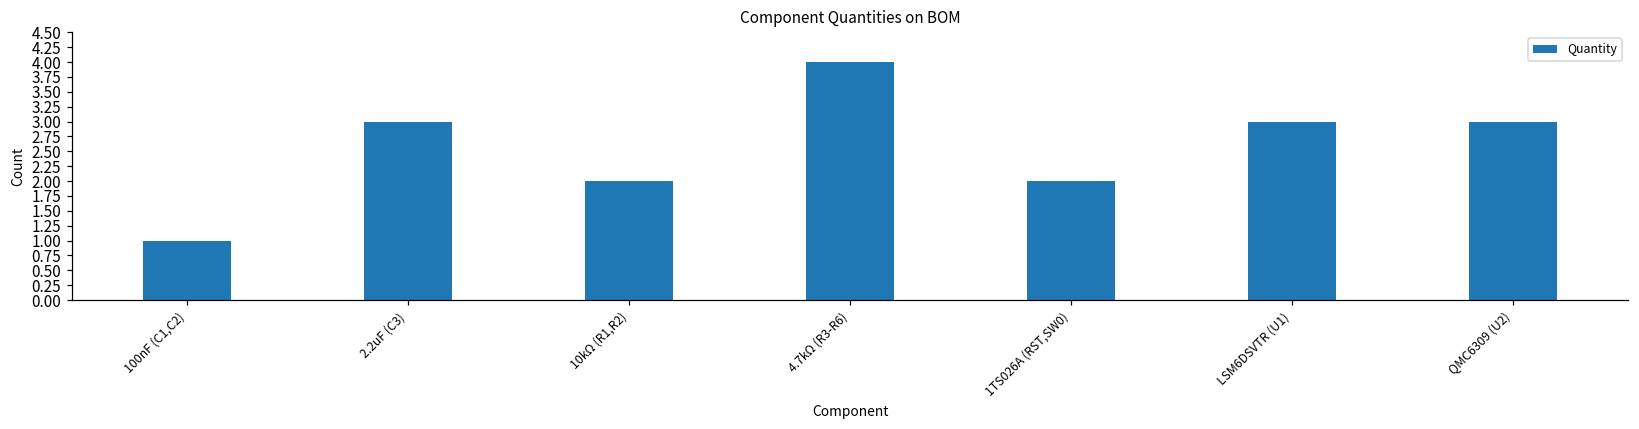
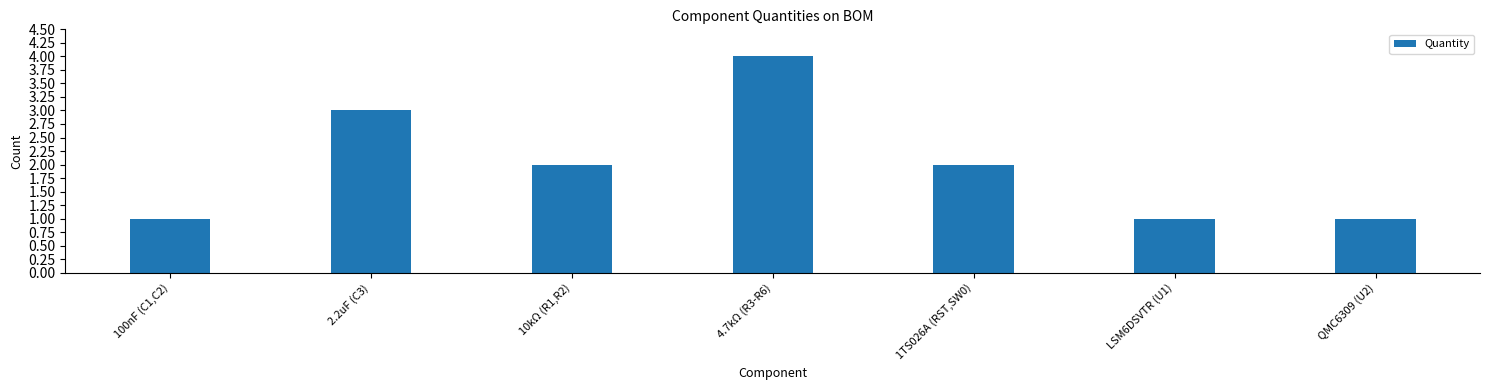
LSM6DSVTR (U1): 3 -> 1
QMC6309 (U2): 3 -> 1
